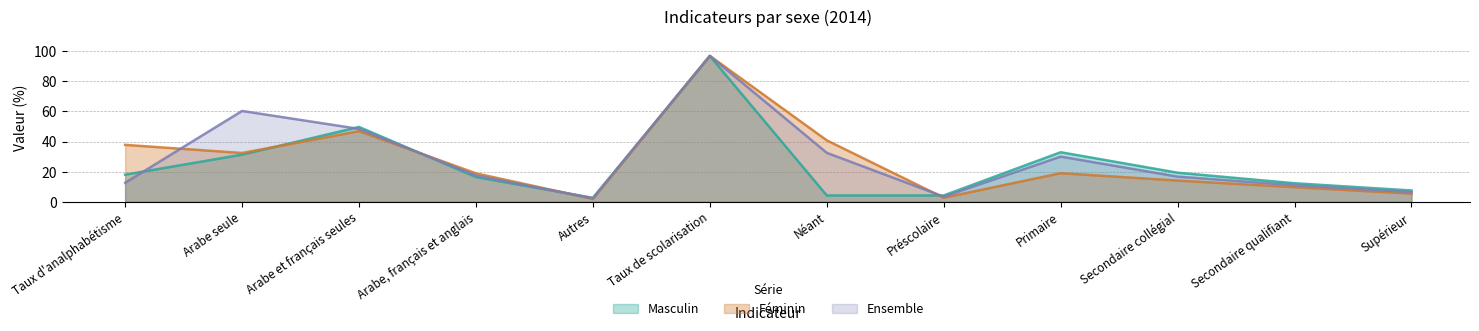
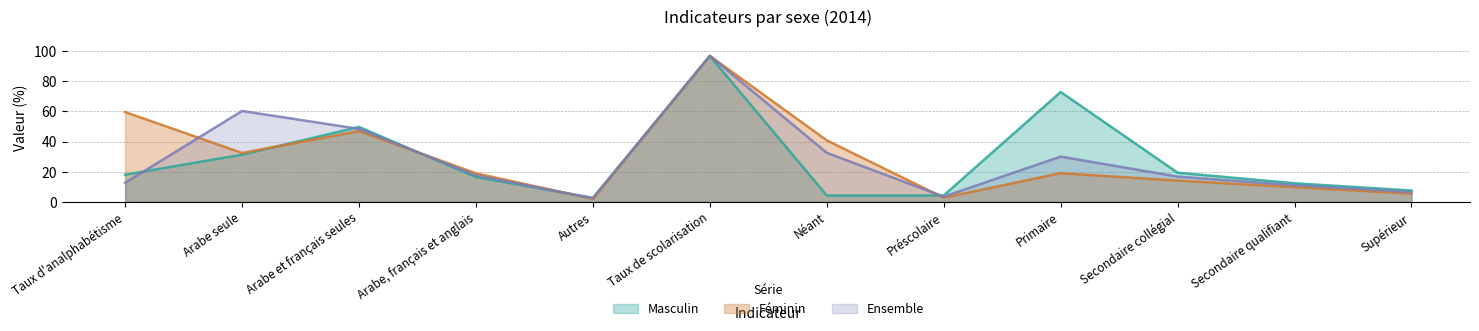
Féminin, Taux d'analphabétisme: 38 -> 60
Masculin, Primaire: 33 -> 73
